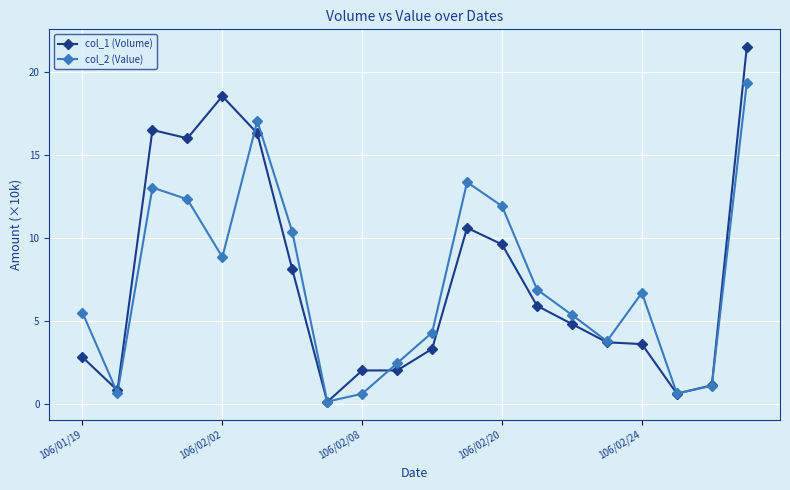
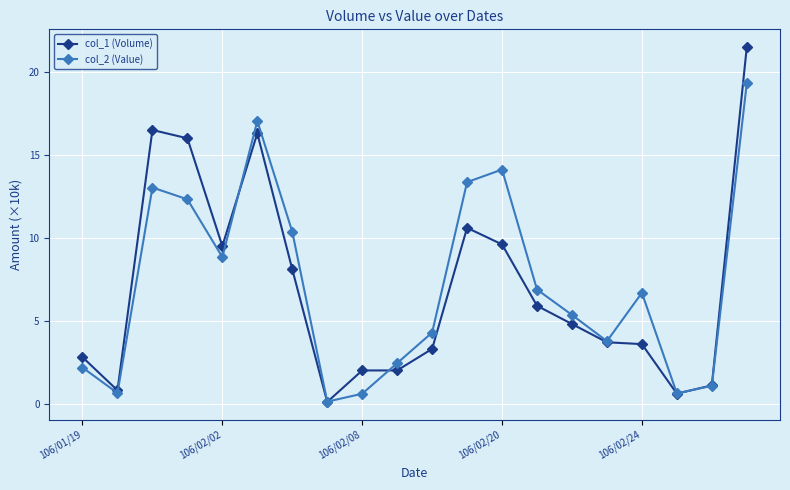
col_2 (Value), 106/01/19: 5.5 -> 2.2
col_1 (Volume), 106/02/02: 18.5 -> 9.5
col_2 (Value), 106/02/20: 11.9 -> 14.1
